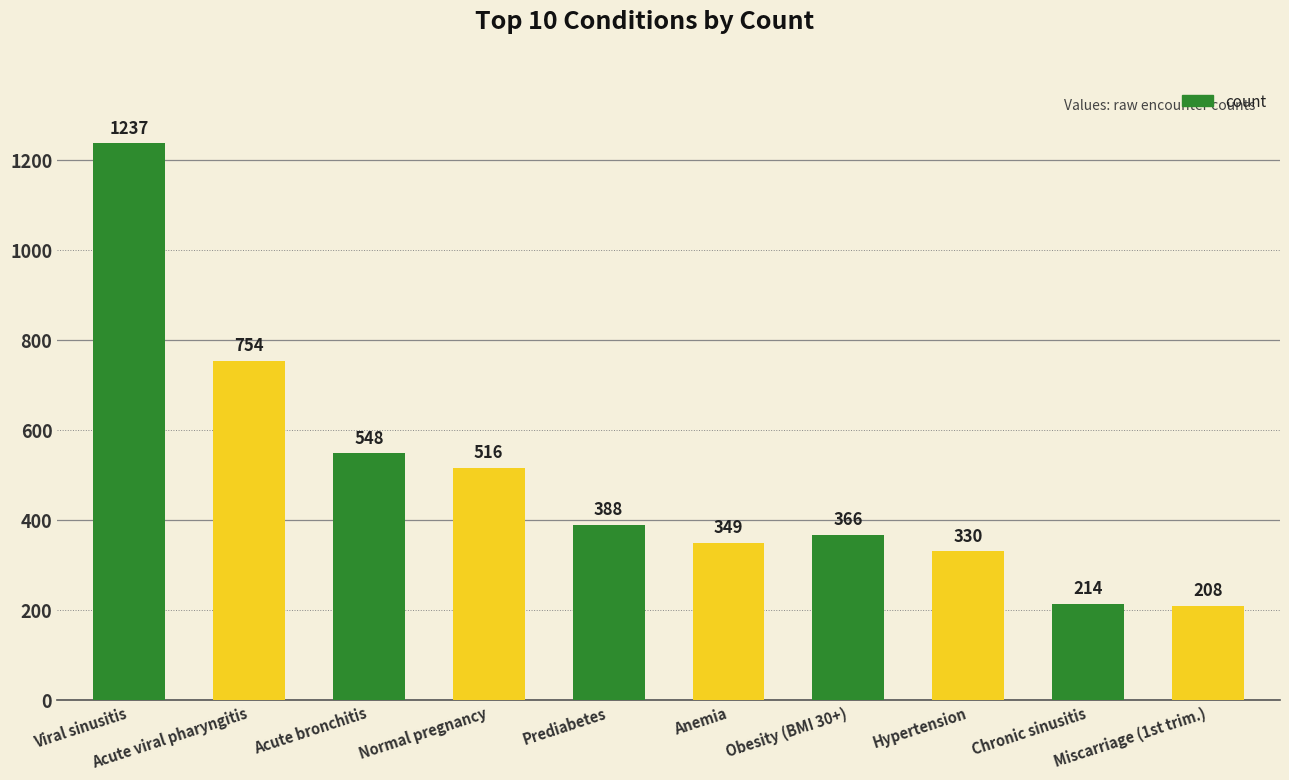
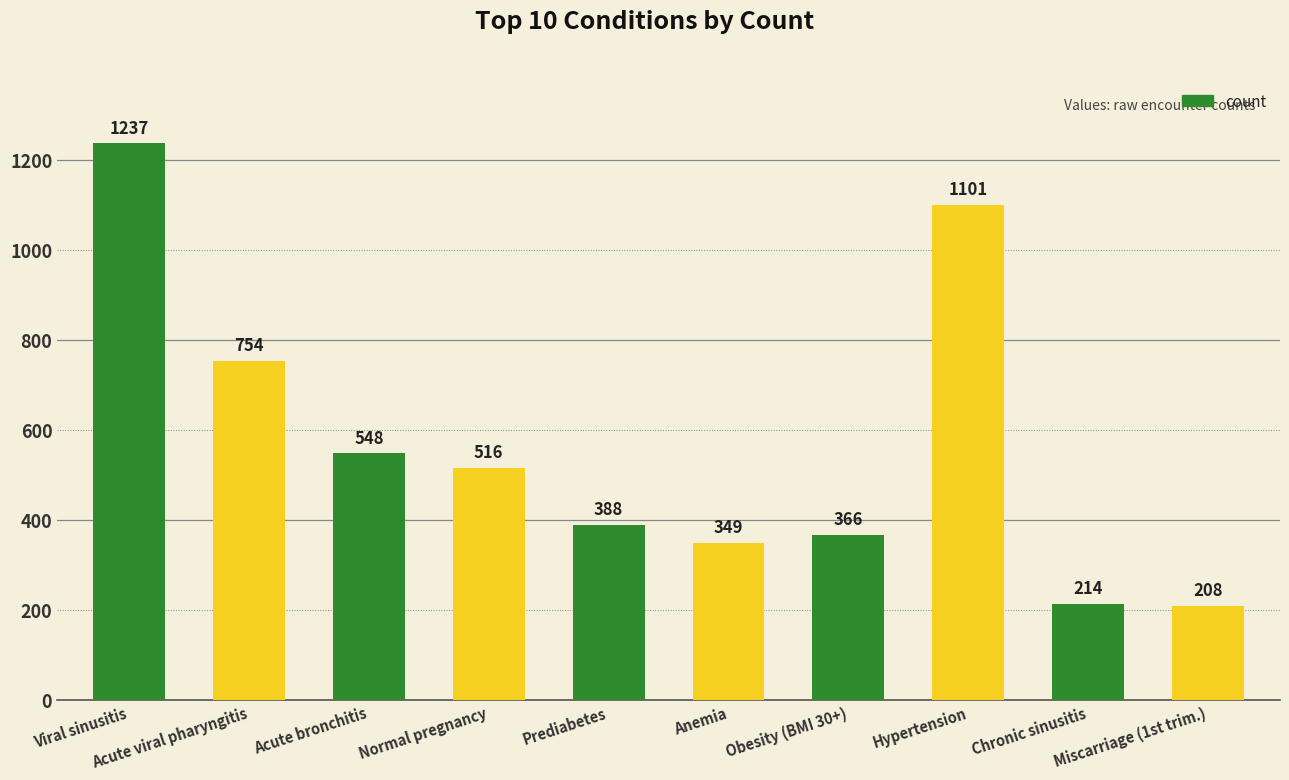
Hypertension: 330 -> 1101
